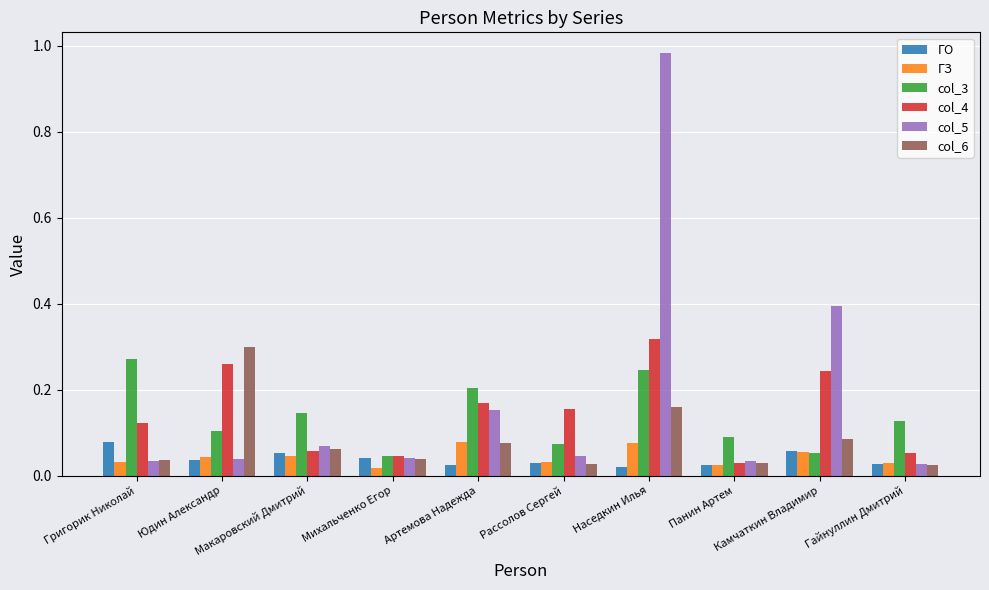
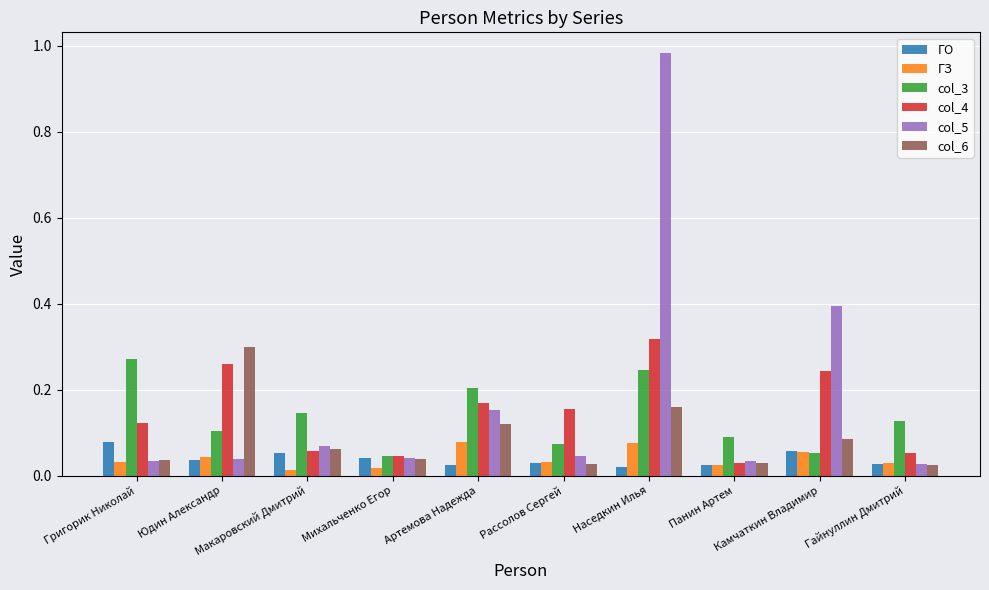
ГЗ, Макаровский Дмитрий: 0.04 -> 0.01
col_6, Артемова Надежда: 0.08 -> 0.12
